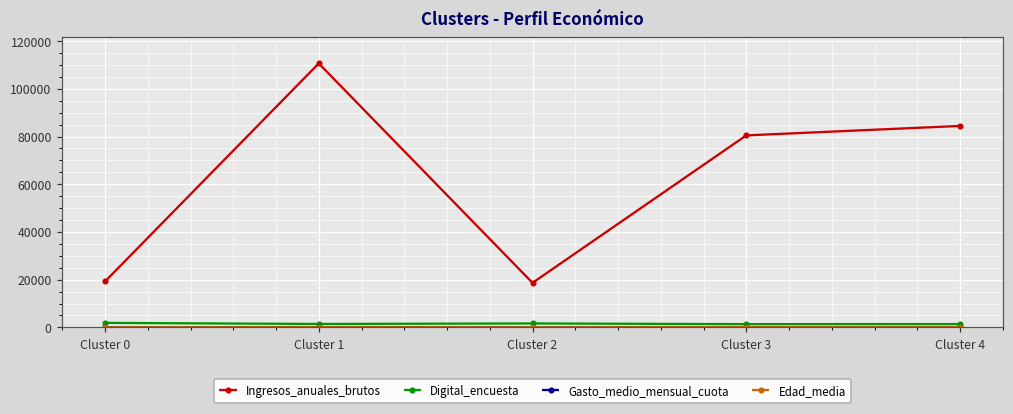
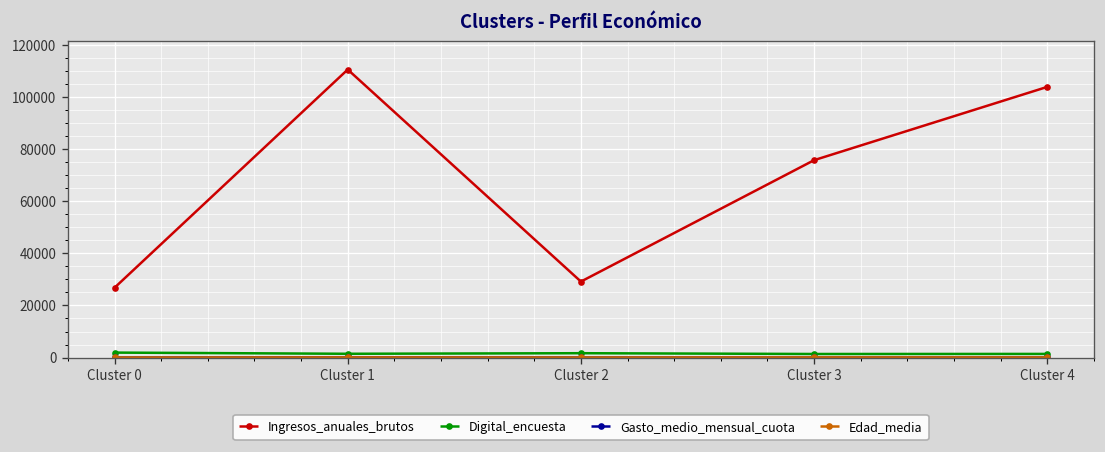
Ingresos_anuales_brutos, Cluster 0: 19000 -> 27000
Ingresos_anuales_brutos, Cluster 2: 19000 -> 29000
Ingresos_anuales_brutos, Cluster 3: 80000 -> 76000
Ingresos_anuales_brutos, Cluster 4: 84000 -> 104000
